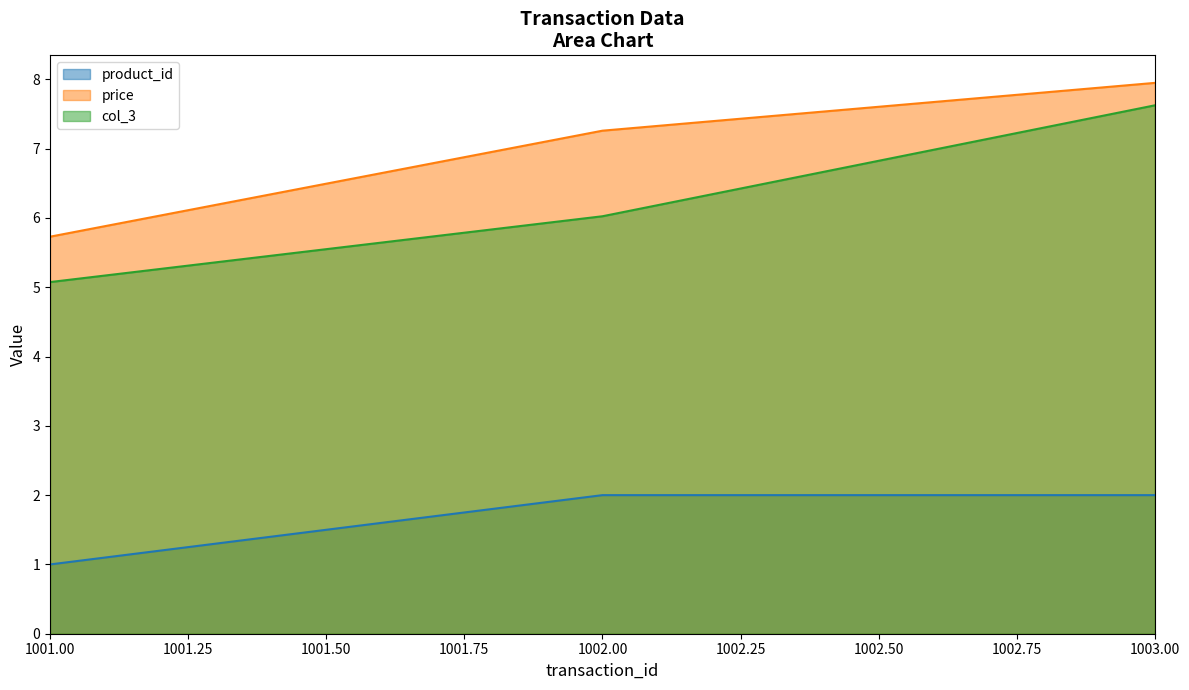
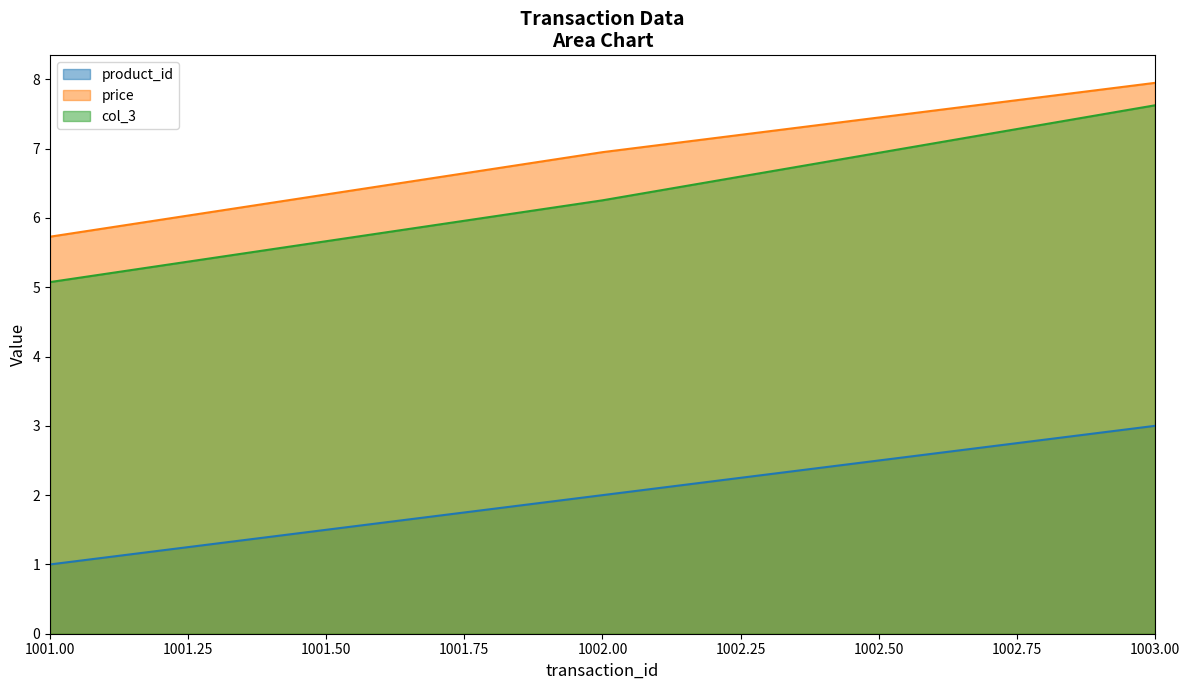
price, 1002.00: 7.3 -> 7.0
col_3, 1002.00: 6.0 -> 6.3
product_id, 1003.00: 2 -> 3
